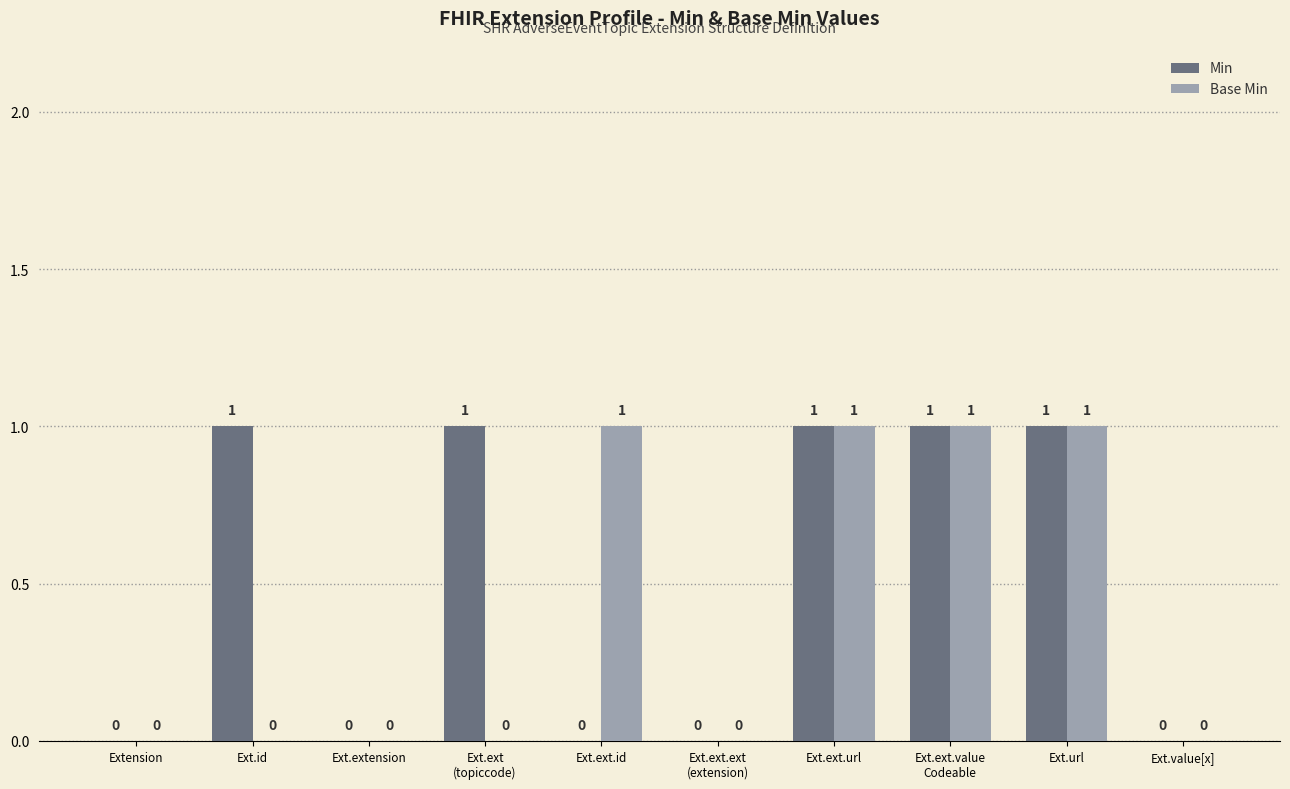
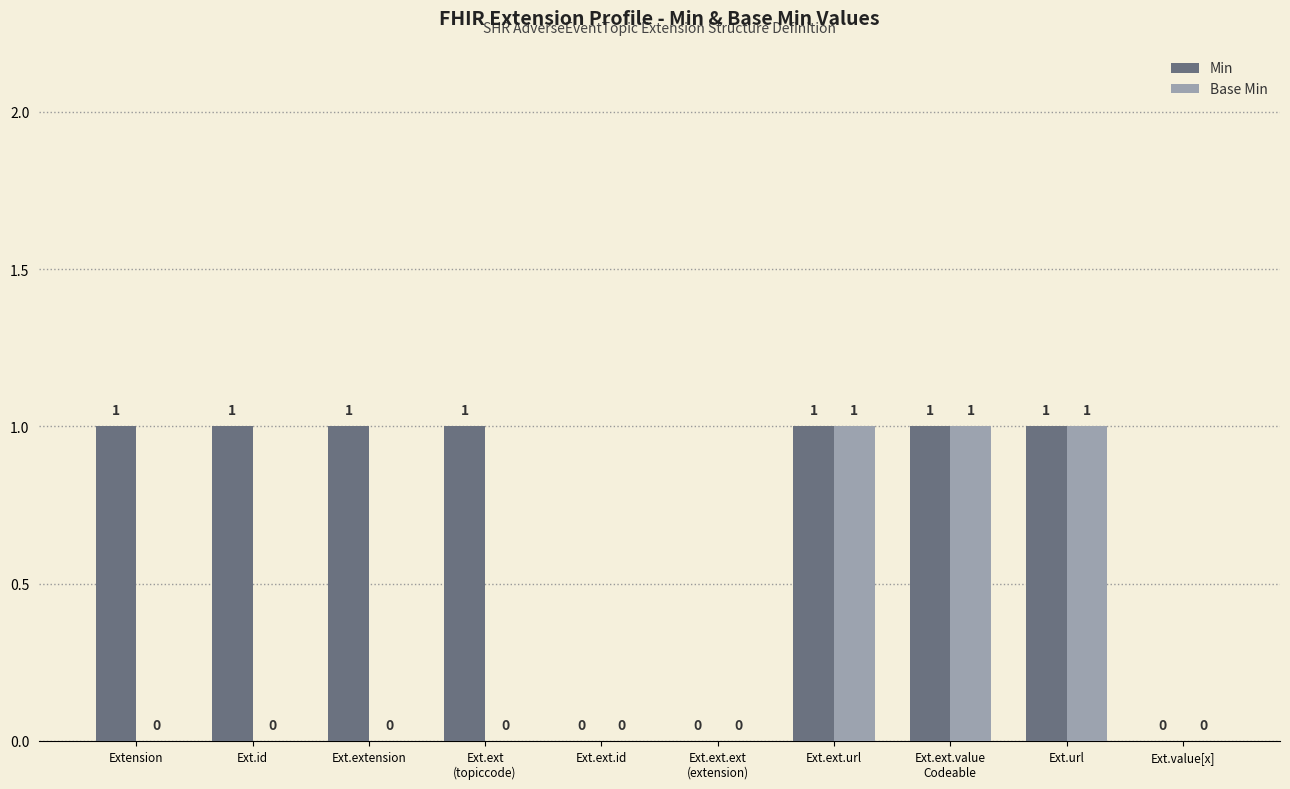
Min, Extension: 0 -> 1
Min, Ext.extension: 0 -> 1
Base Min, Ext.ext.id: 1 -> 0
